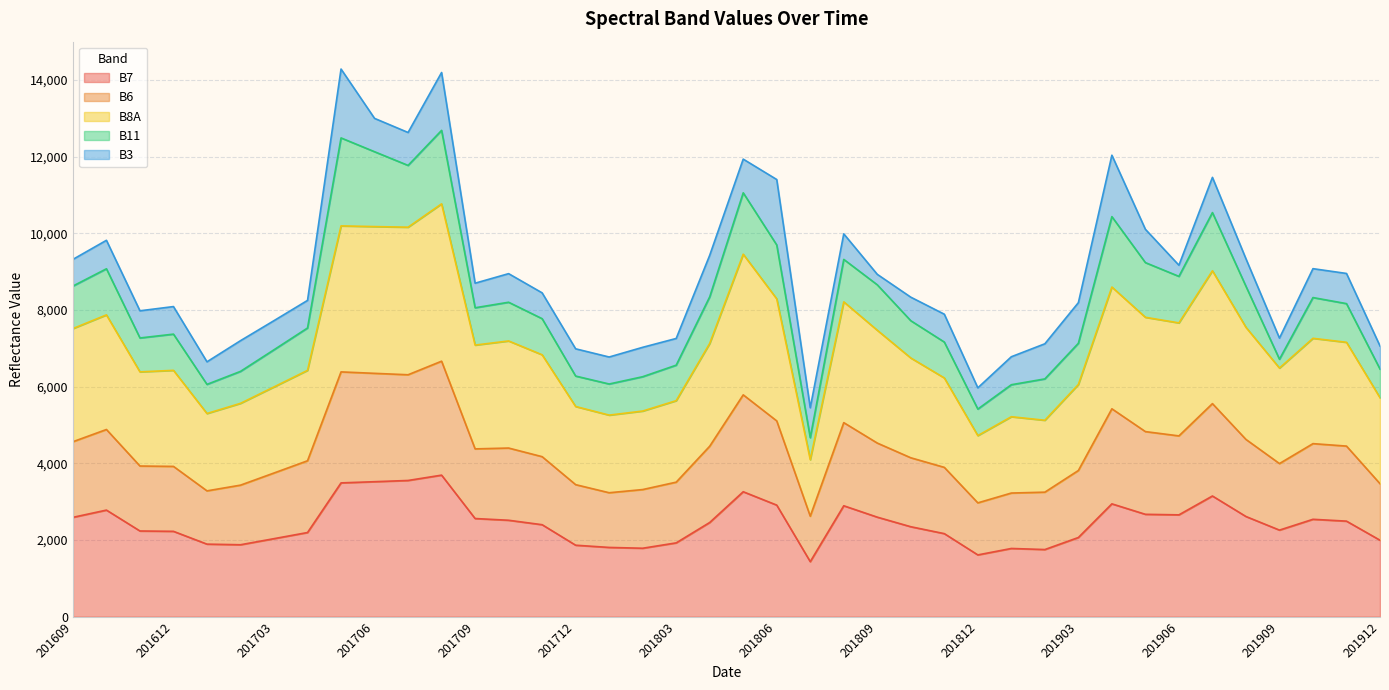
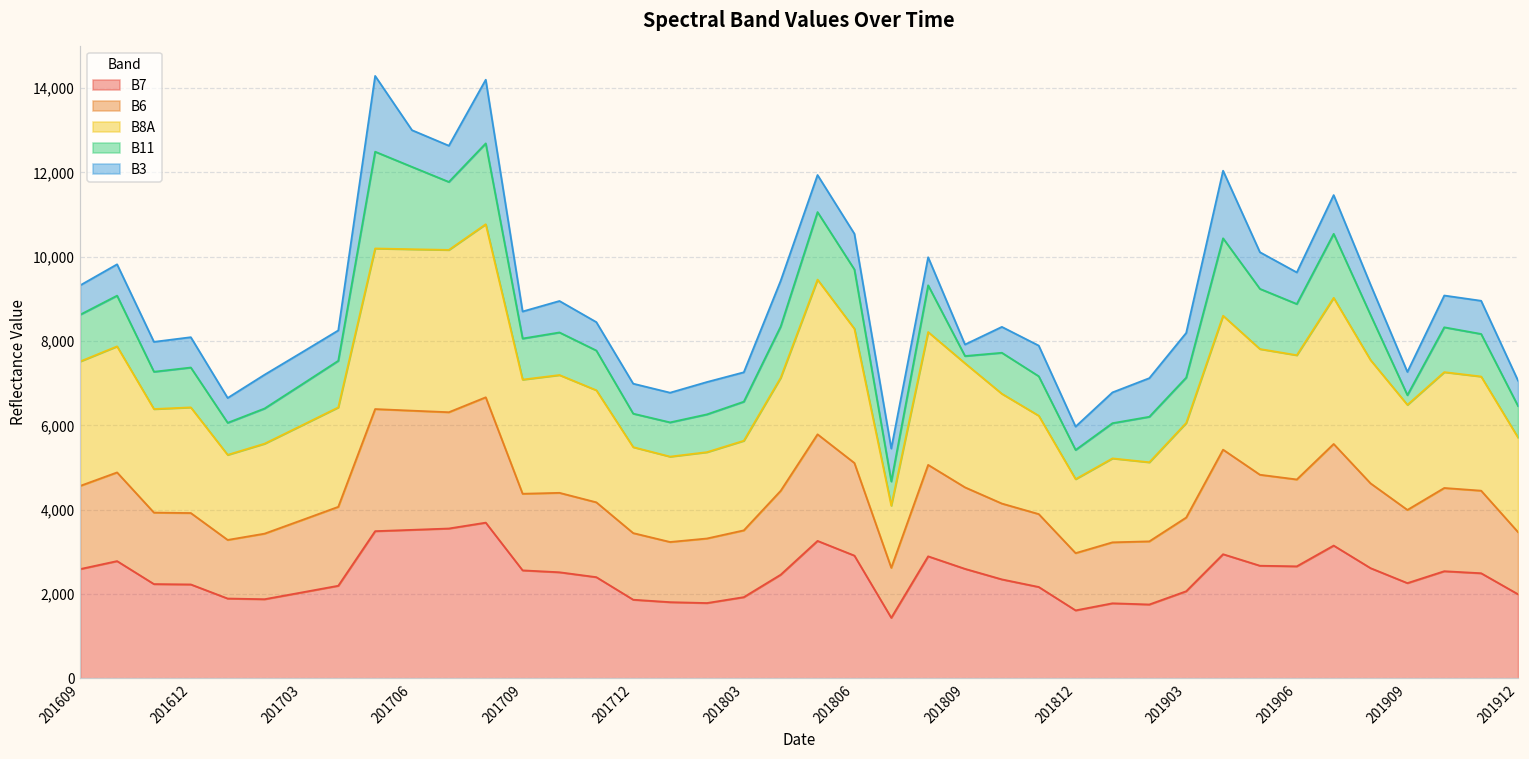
B3, 201806: 1,700 -> 800
B11, 201809: 1,200 -> 200
B3, 201906: 300 -> 700
